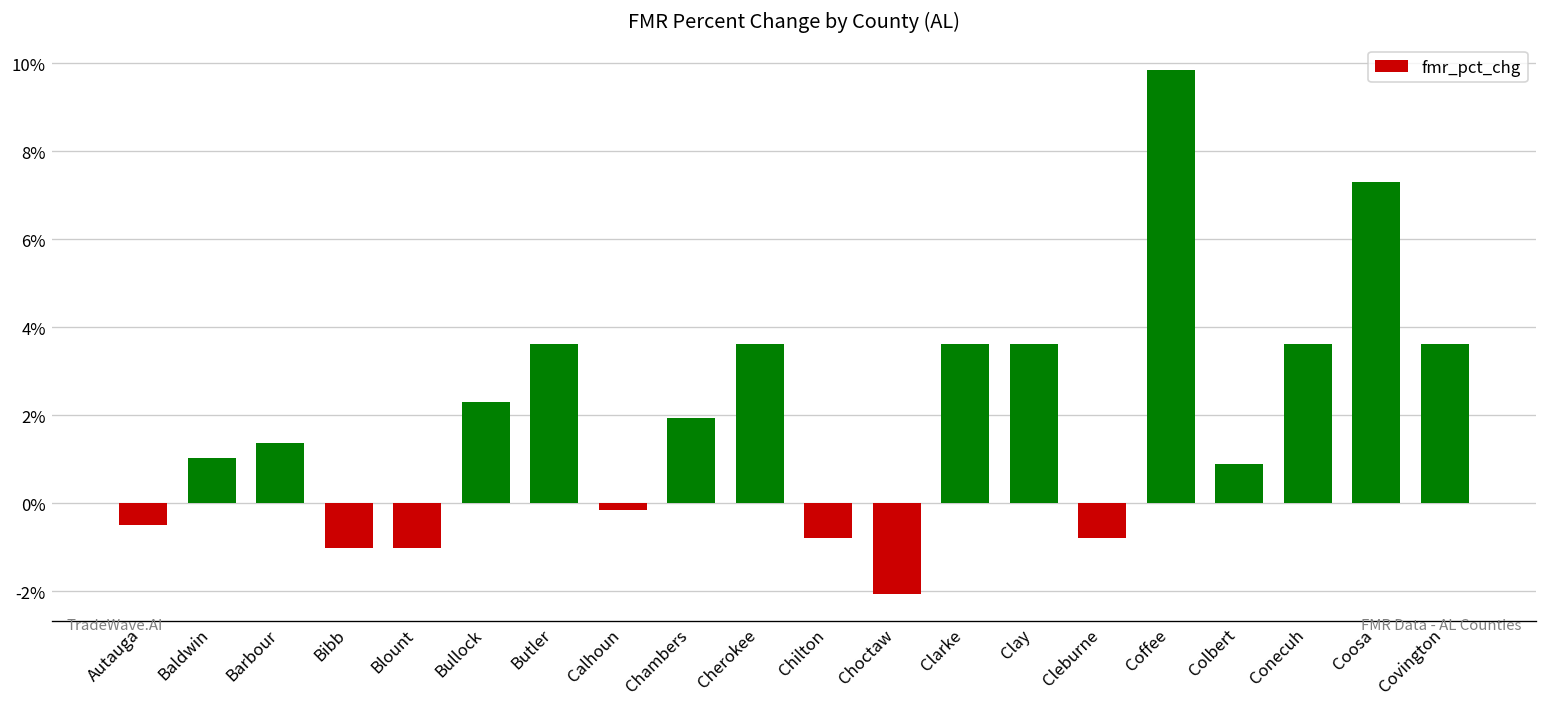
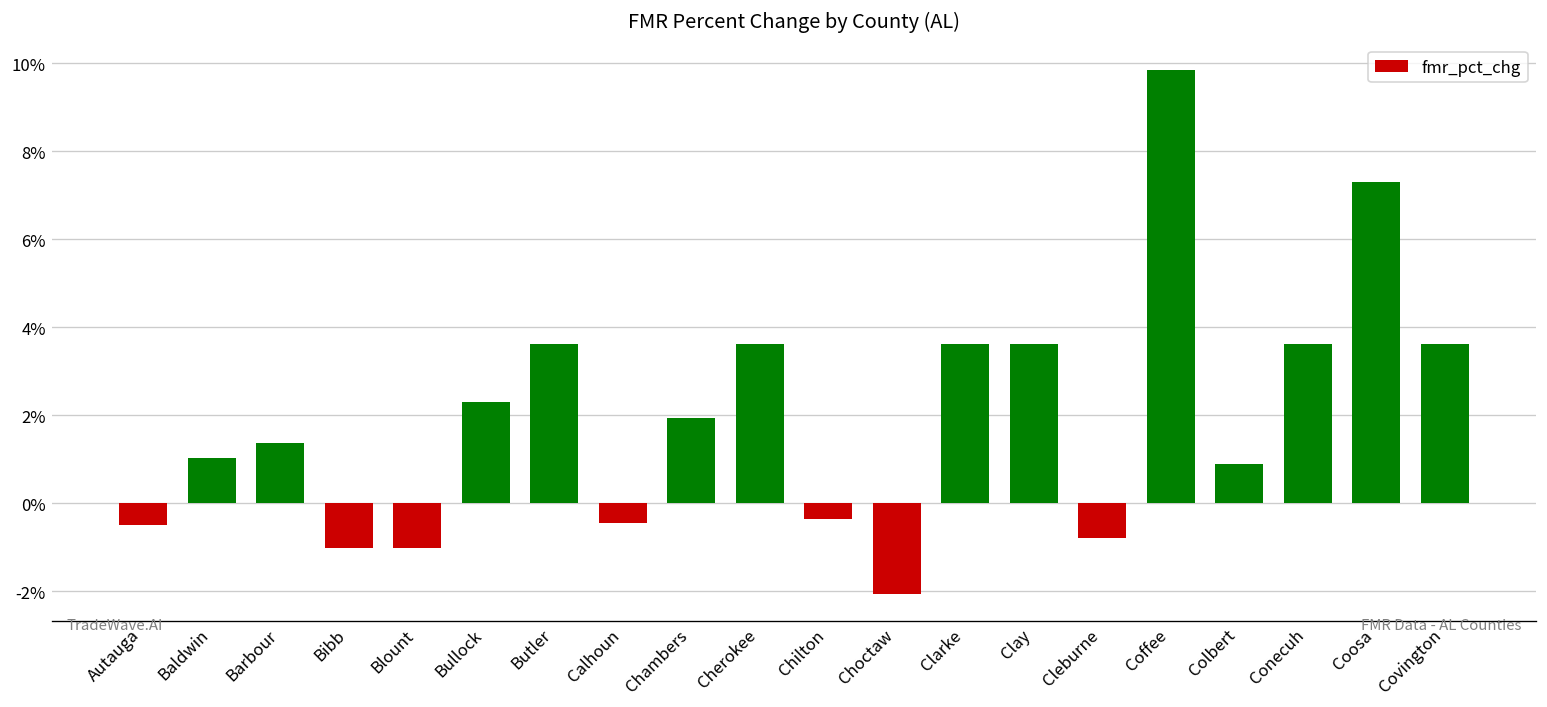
Calhoun: -0.2% -> -0.4%
Chilton: -0.8% -> -0.4%
